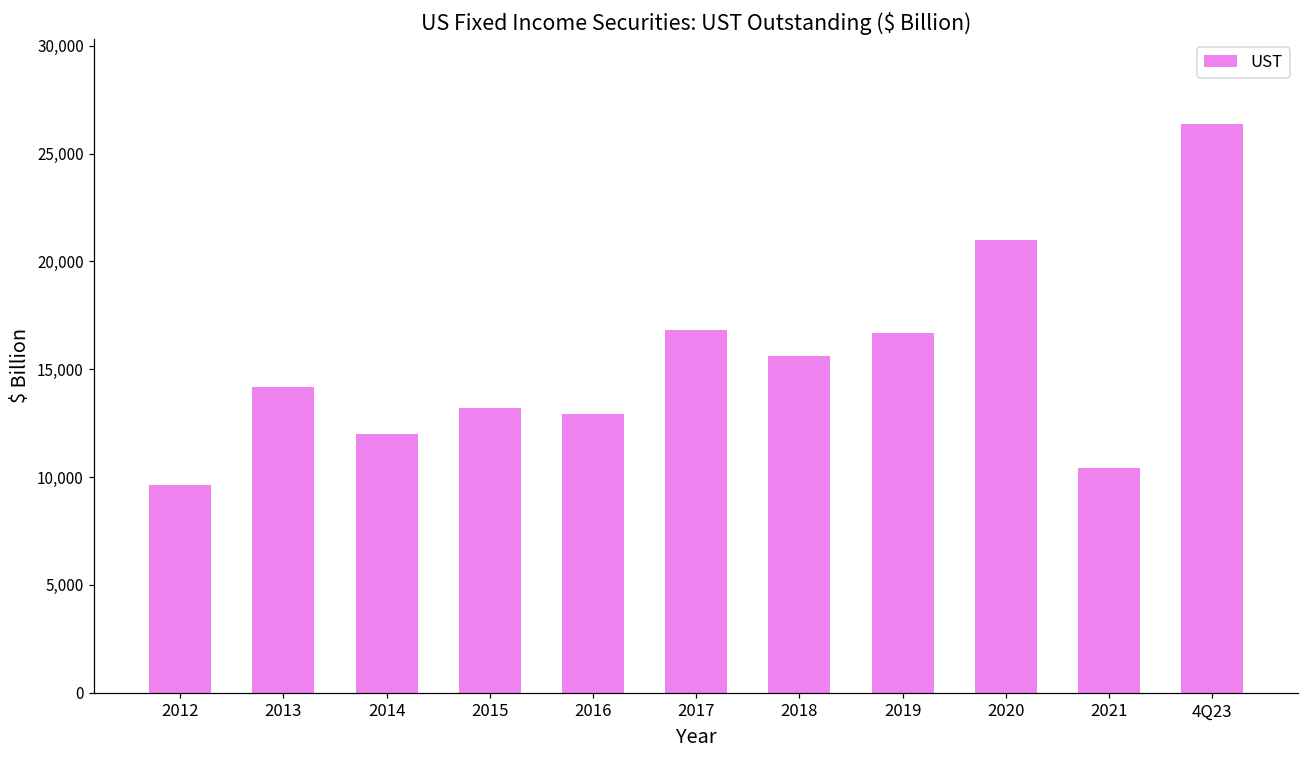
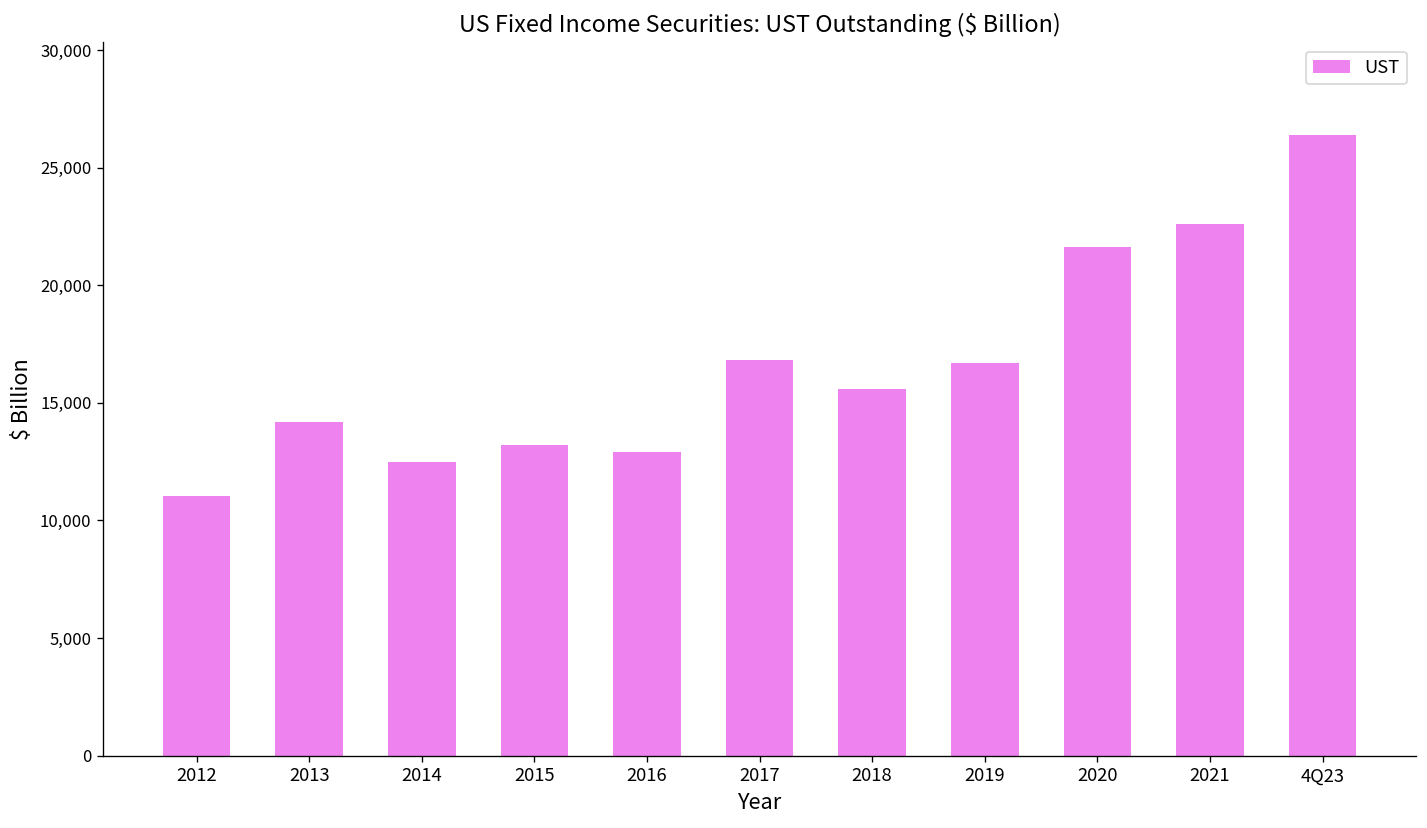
2012: 9,600 -> 11,000
2014: 12,000 -> 12,500
2020: 21,000 -> 21,600
2021: 10,400 -> 22,600
